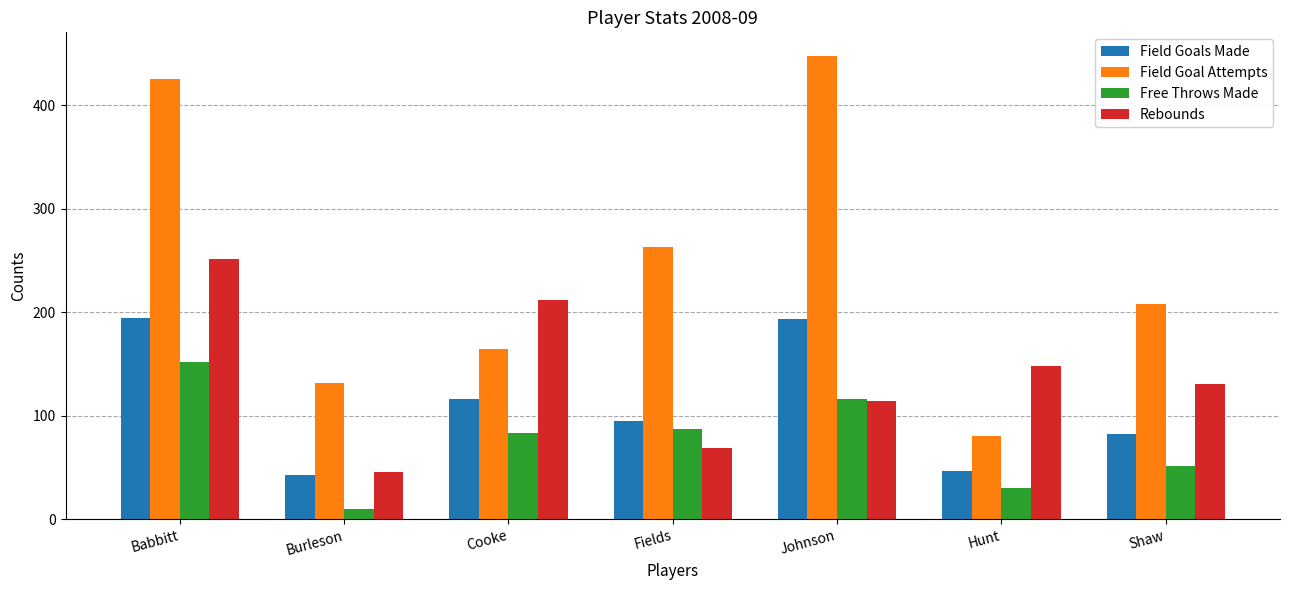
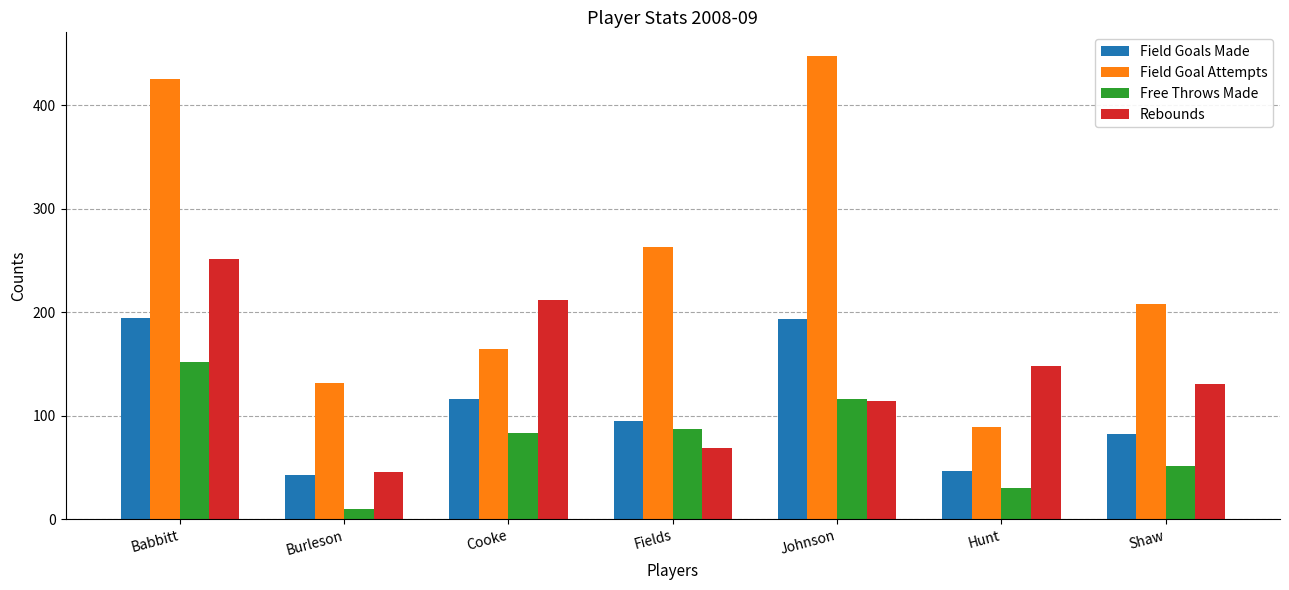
Field Goal Attempts, Hunt: 80 -> 89
